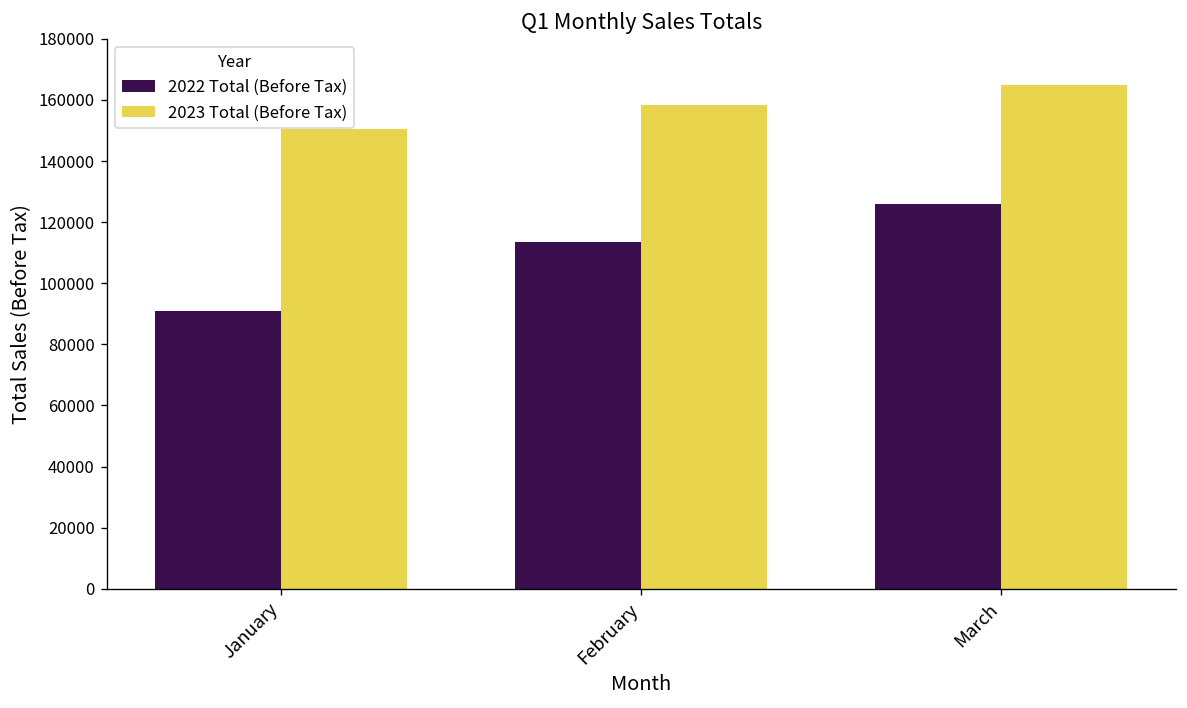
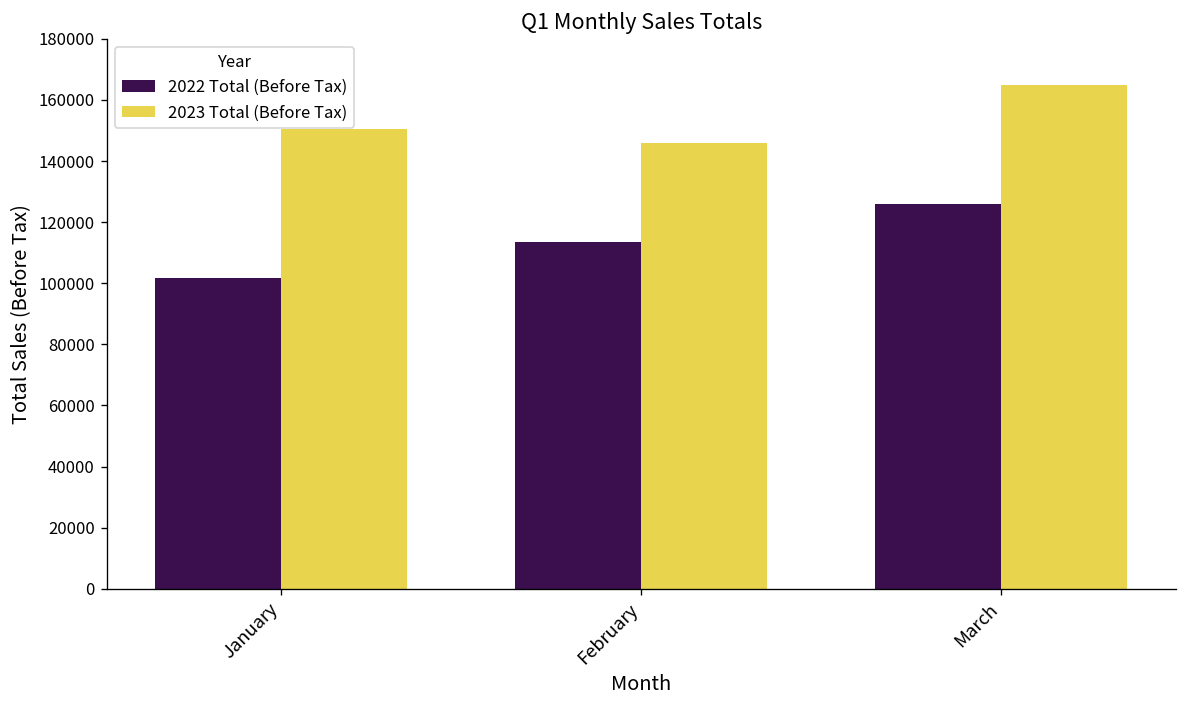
2022 Total (Before Tax), January: 91000 -> 102000
2023 Total (Before Tax), February: 158000 -> 146000
